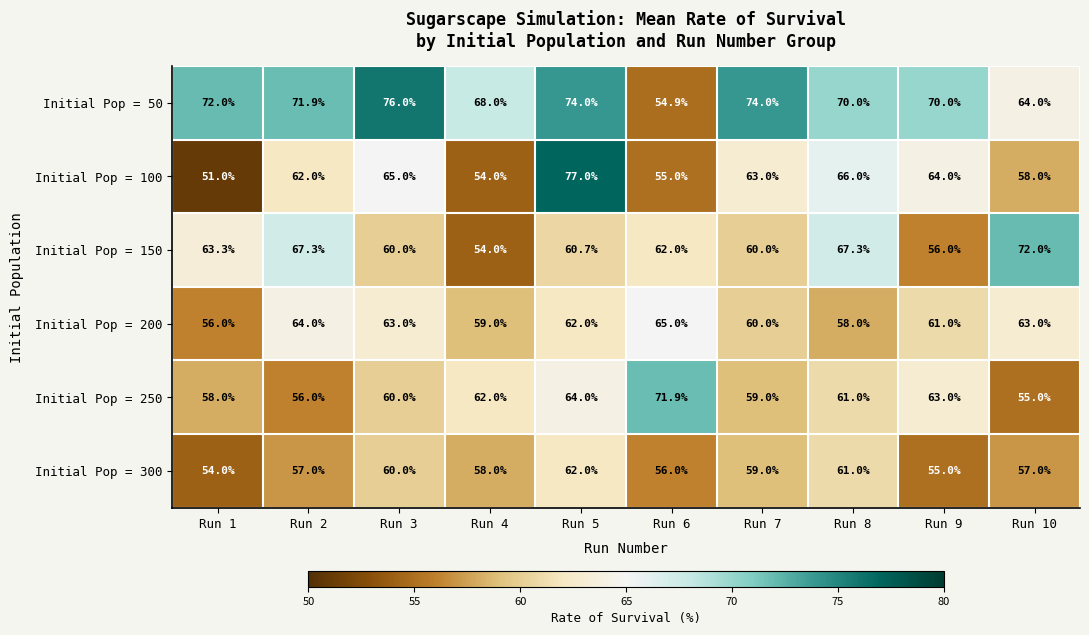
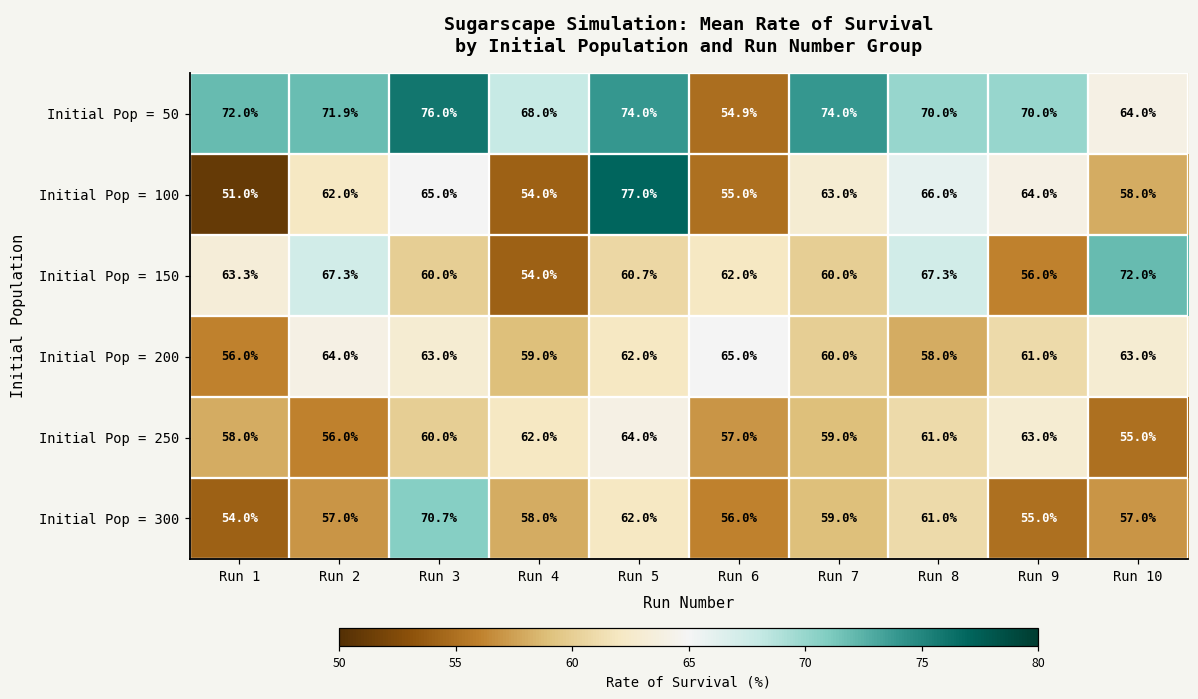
Initial Pop = 250, Run 6: 71.9% -> 57.0%
Initial Pop = 300, Run 3: 60.0% -> 70.7%
